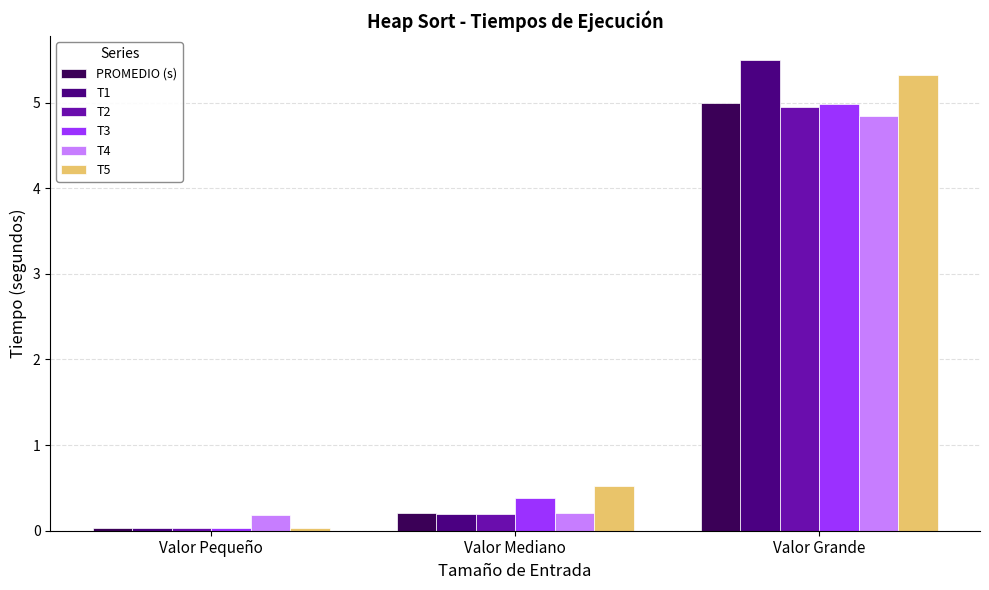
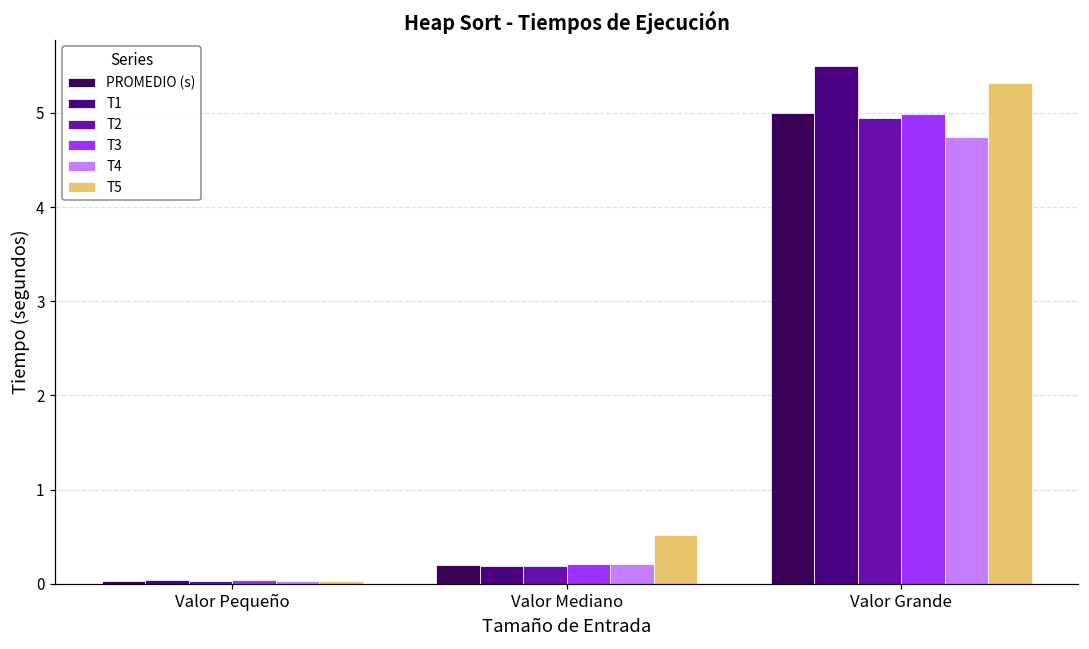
T4, Valor Pequeño: 0.2 -> 0.0
T3, Valor Mediano: 0.4 -> 0.2
T4, Valor Grande: 4.8 -> 4.7
